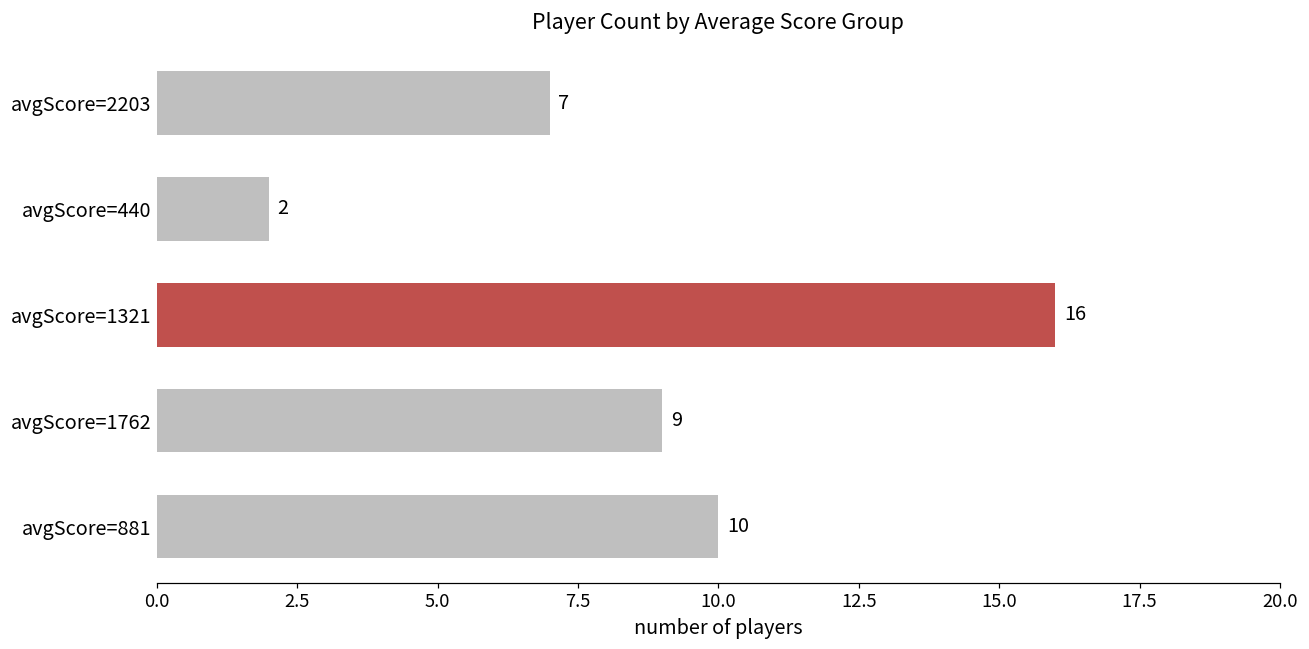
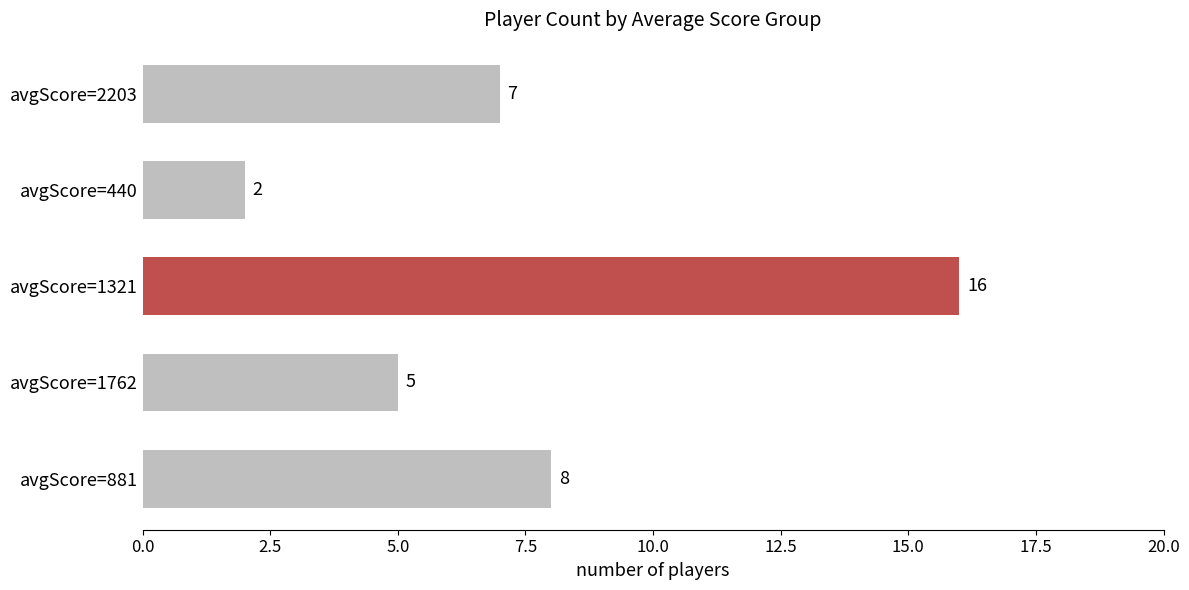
avgScore=1762: 9 -> 5
avgScore=881: 10 -> 8
